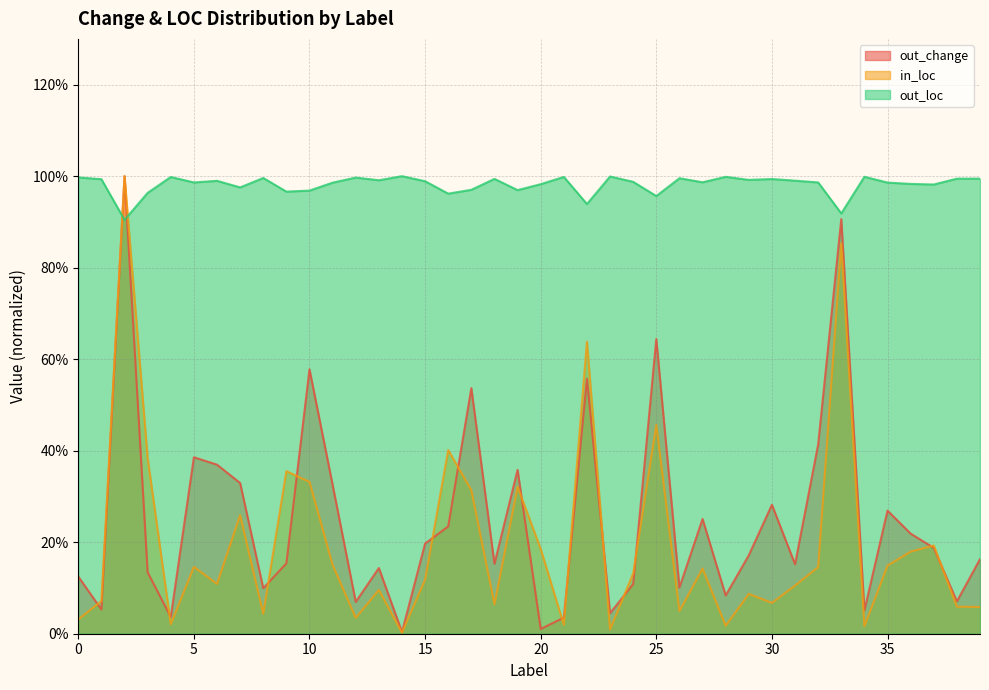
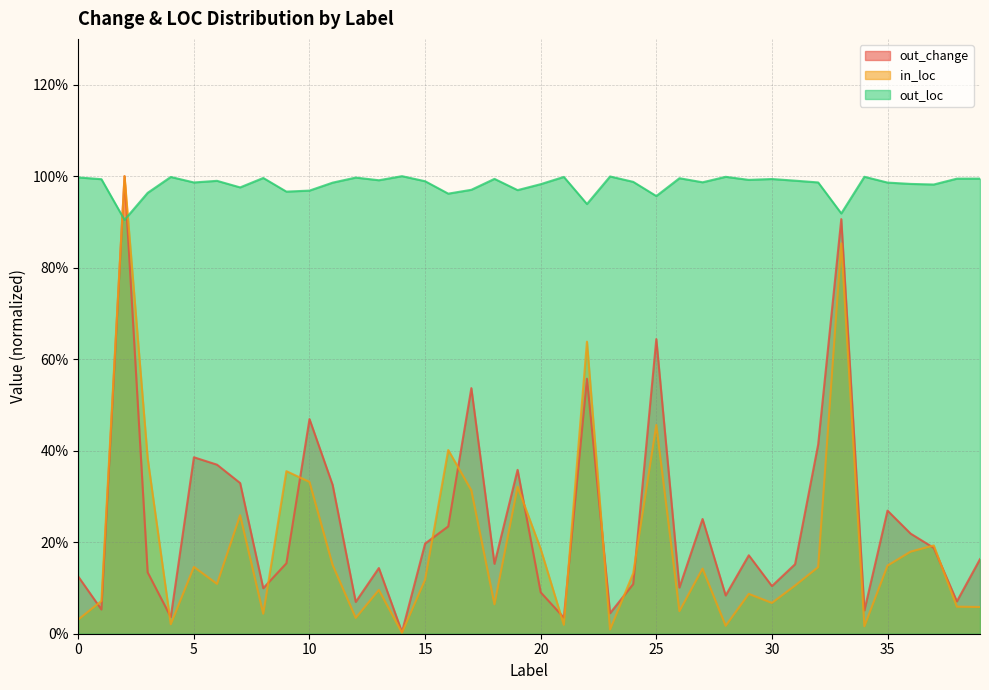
out_change, 10: 58% -> 47%
out_change, 20: 1% -> 9%
out_change, 30: 28% -> 10%
